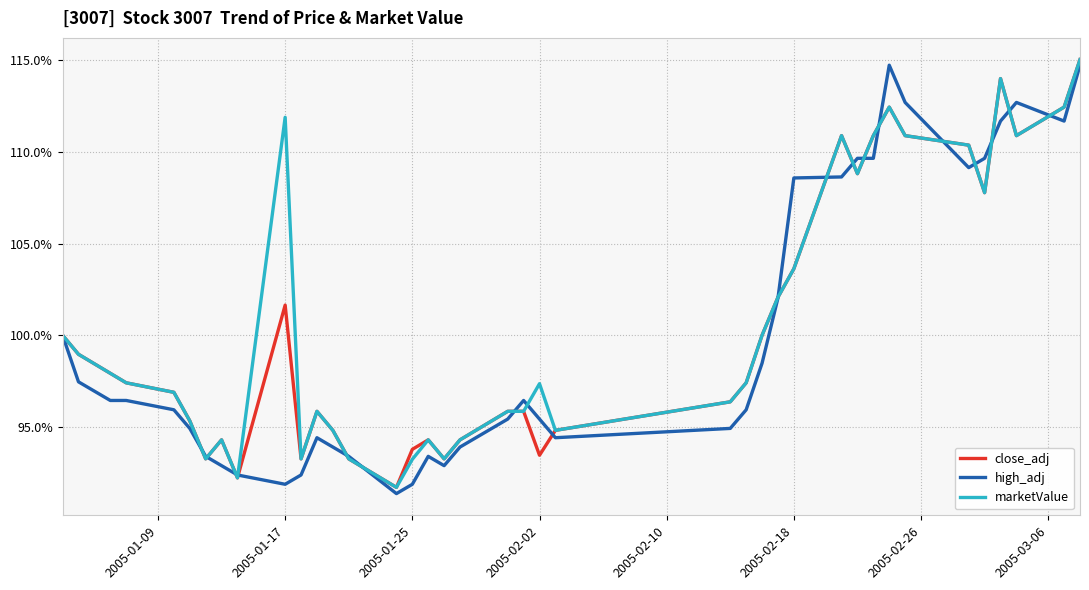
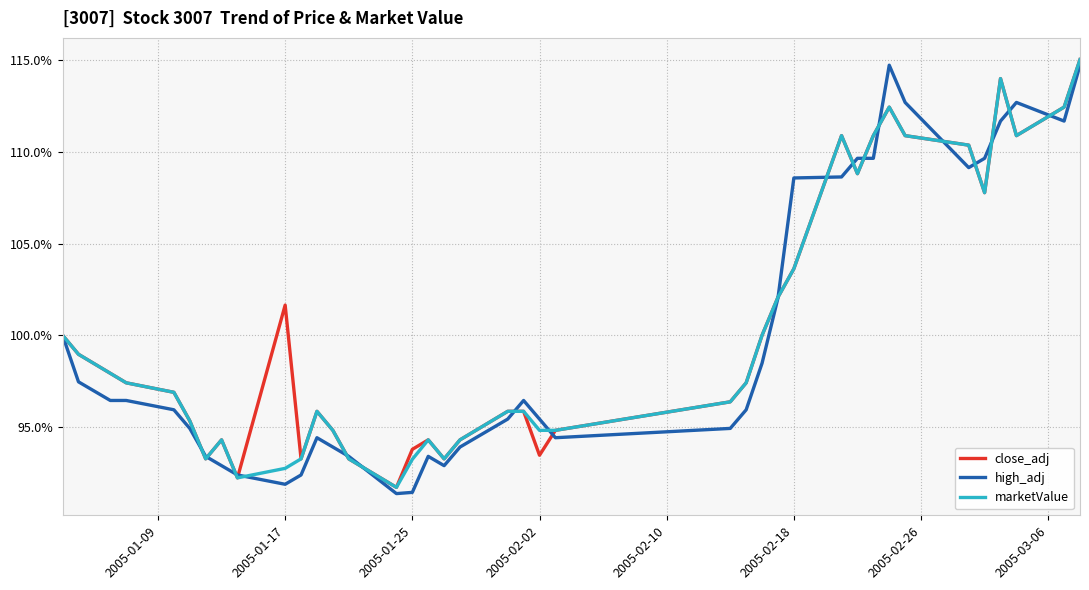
marketValue, 2005-01-17: 111.9% -> 92.7%
high_adj, 2005-01-25: 91.9% -> 91.4%
marketValue, 2005-02-02: 97.4% -> 94.8%
